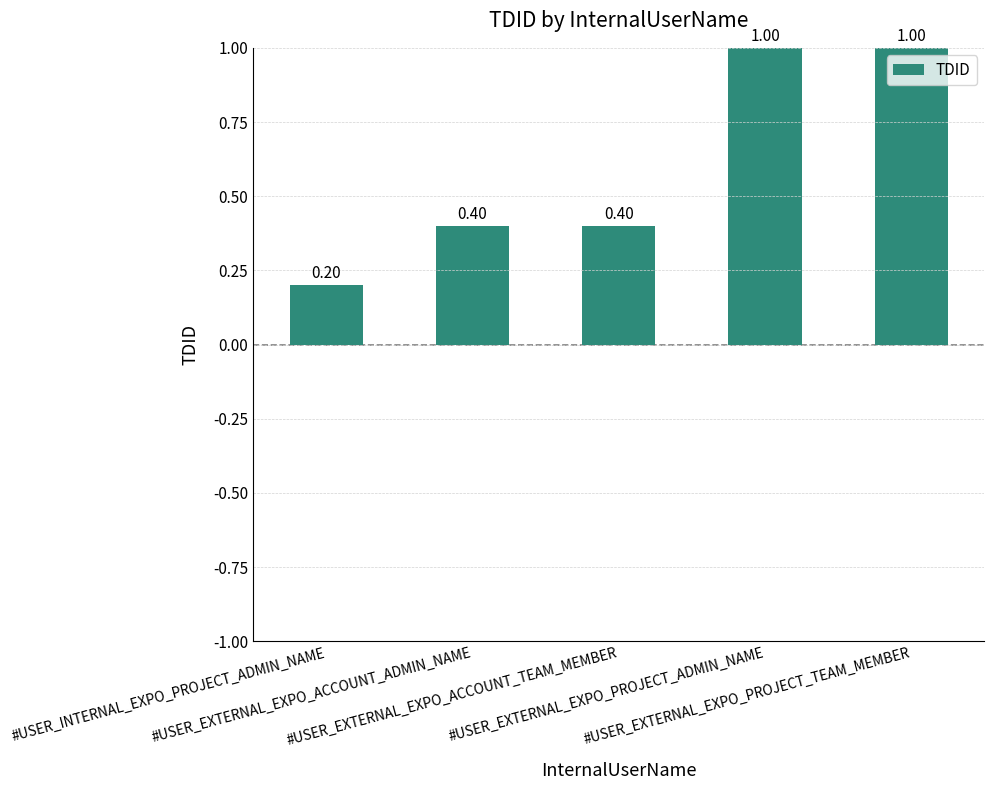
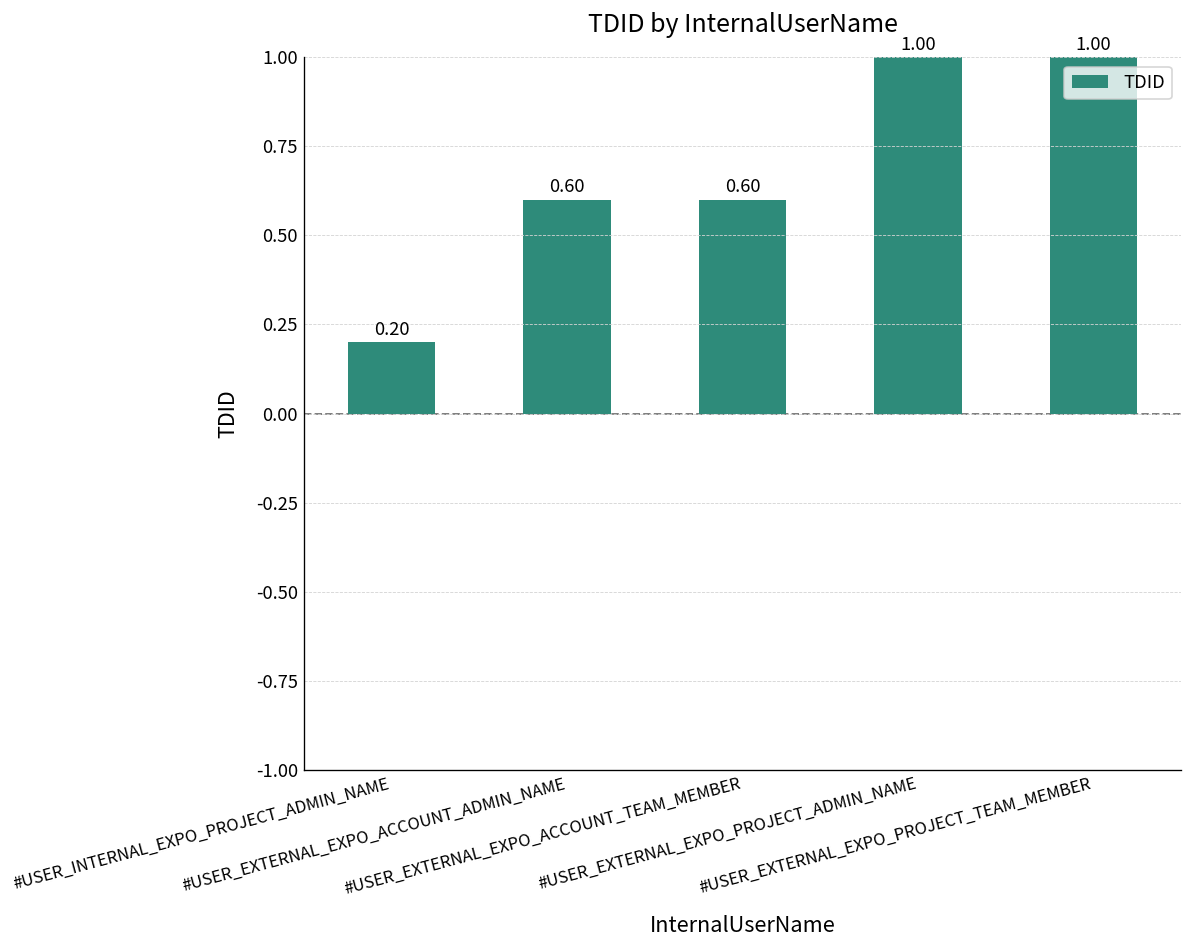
#USER_EXTERNAL_EXPO_ACCOUNT_ADMIN_NAME: 0.40 -> 0.60
#USER_EXTERNAL_EXPO_ACCOUNT_TEAM_MEMBER: 0.40 -> 0.60
